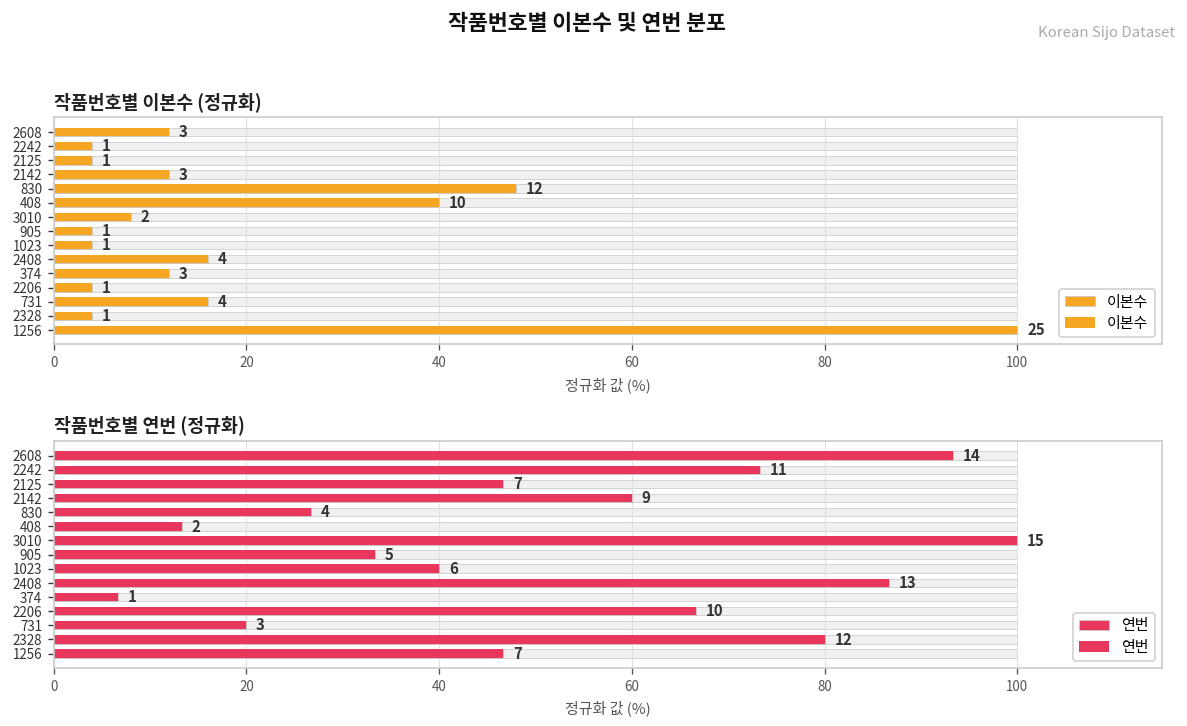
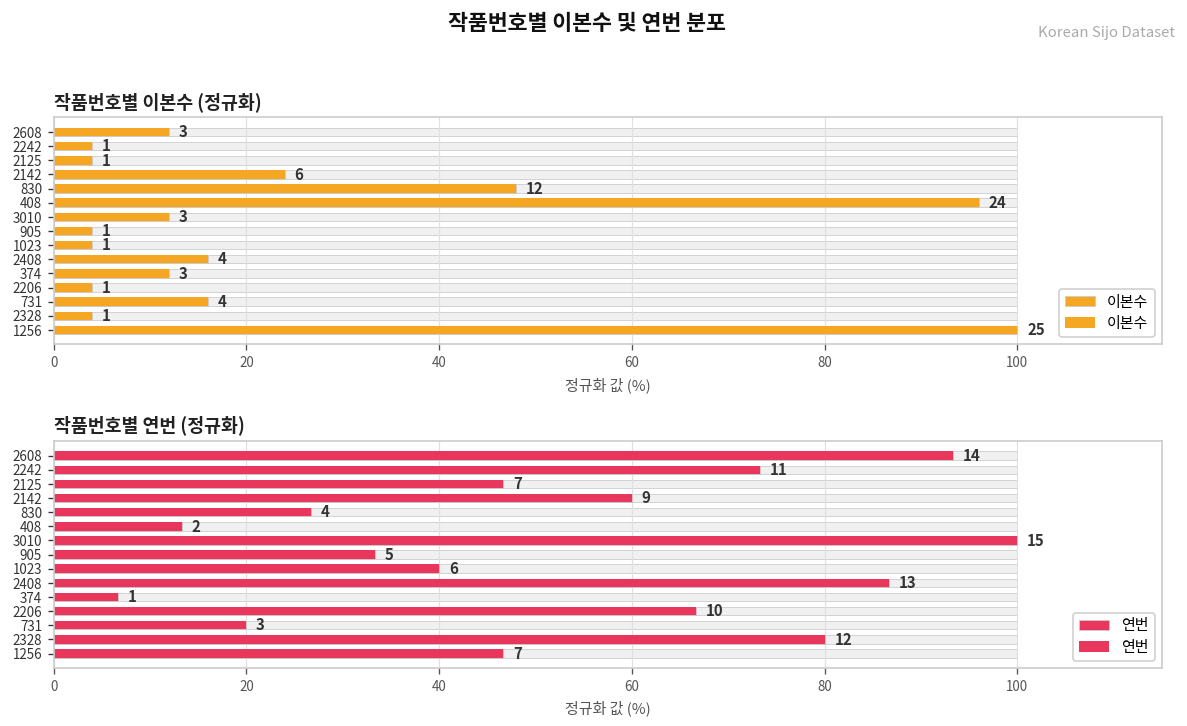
작품번호별 이본수 (정규화), 이본수, 2142: 3 -> 6
작품번호별 이본수 (정규화), 이본수, 408: 10 -> 24
작품번호별 이본수 (정규화), 이본수, 3010: 2 -> 3
